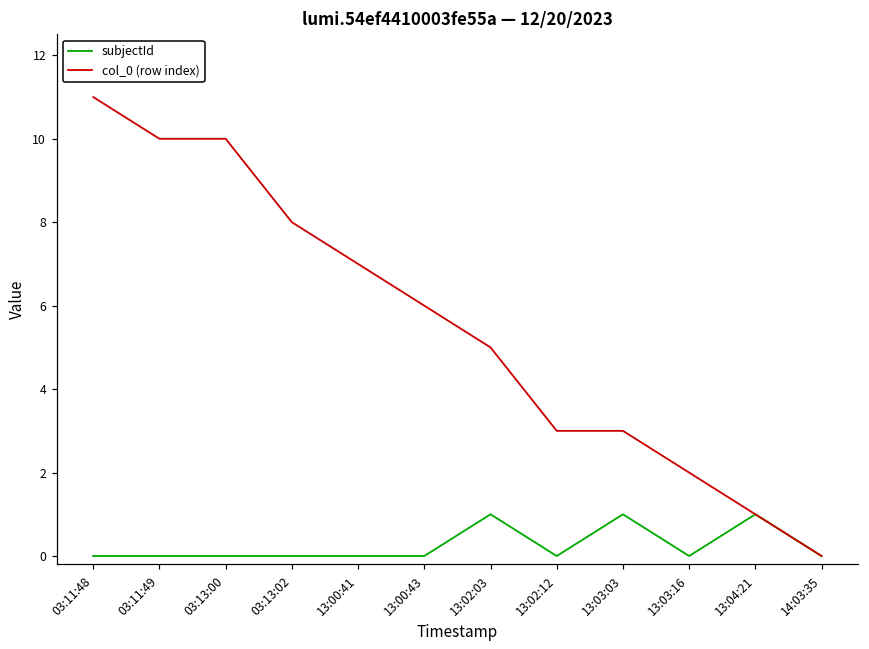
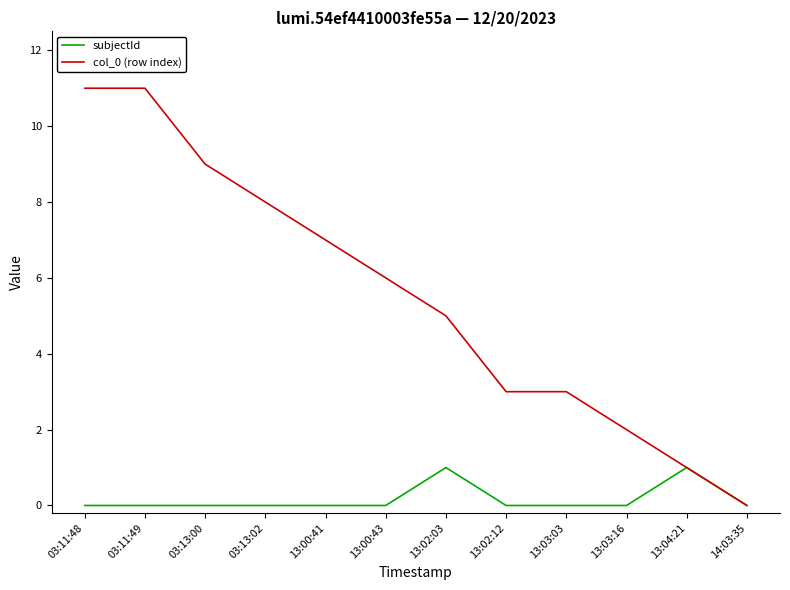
col_0 (row index), 03:11:49: 10 -> 11
col_0 (row index), 03:13:00: 10 -> 9
subjectId, 13:03:03: 1 -> 0
